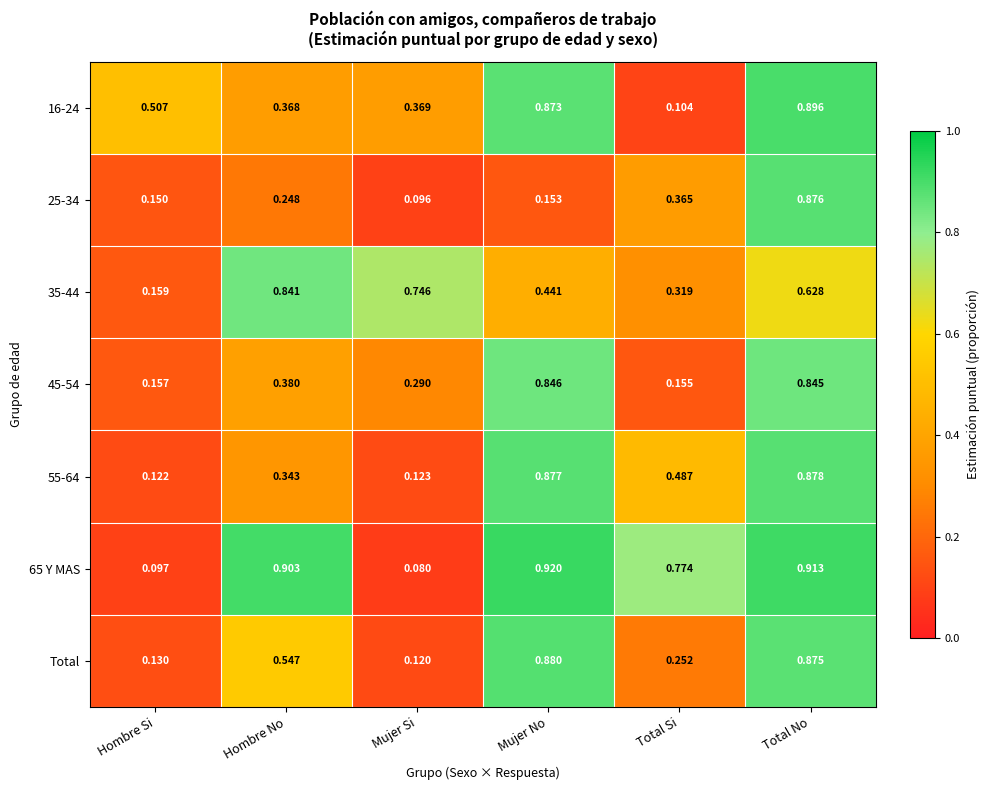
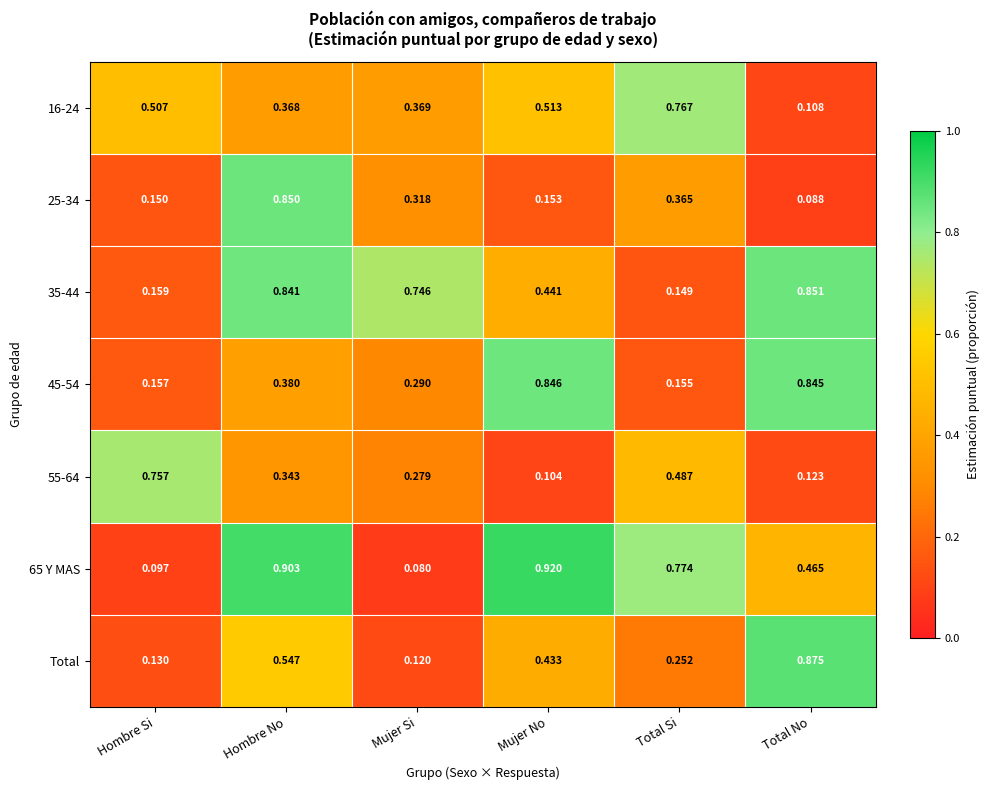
16-24, Mujer No: 0.873 -> 0.513
16-24, Total Si: 0.104 -> 0.767
16-24, Total No: 0.896 -> 0.108
25-34, Hombre No: 0.248 -> 0.850
25-34, Mujer Si: 0.096 -> 0.318
25-34, Total No: 0.876 -> 0.088
35-44, Total Si: 0.319 -> 0.149
35-44, Total No: 0.628 -> 0.851
55-64, Hombre Si: 0.122 -> 0.757
55-64, Mujer Si: 0.123 -> 0.279
55-64, Mujer No: 0.877 -> 0.104
55-64, Total No: 0.878 -> 0.123
65 Y MAS, Total No: 0.913 -> 0.465
Total, Mujer No: 0.880 -> 0.433
